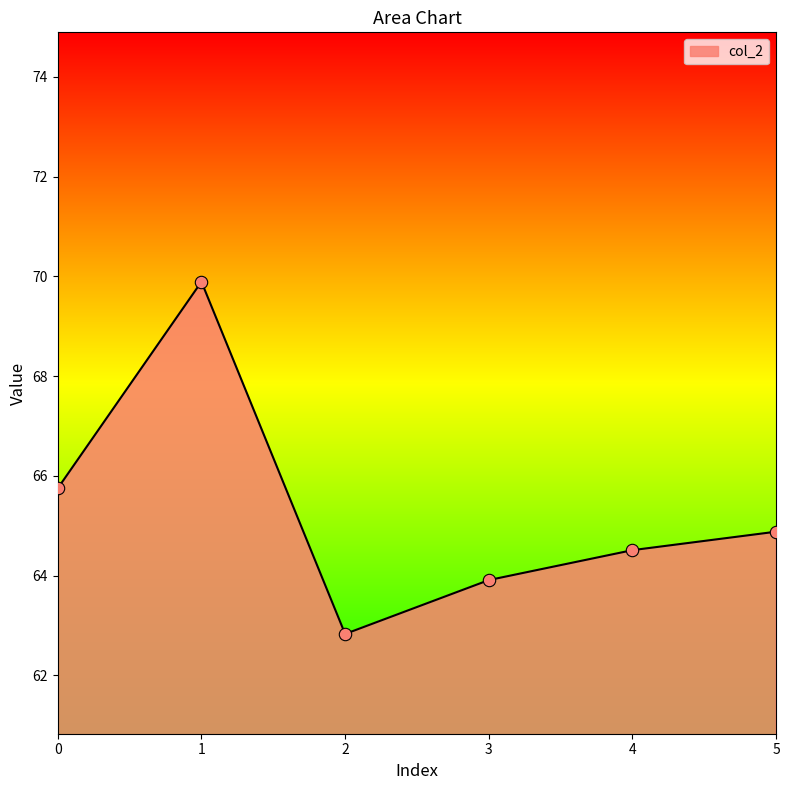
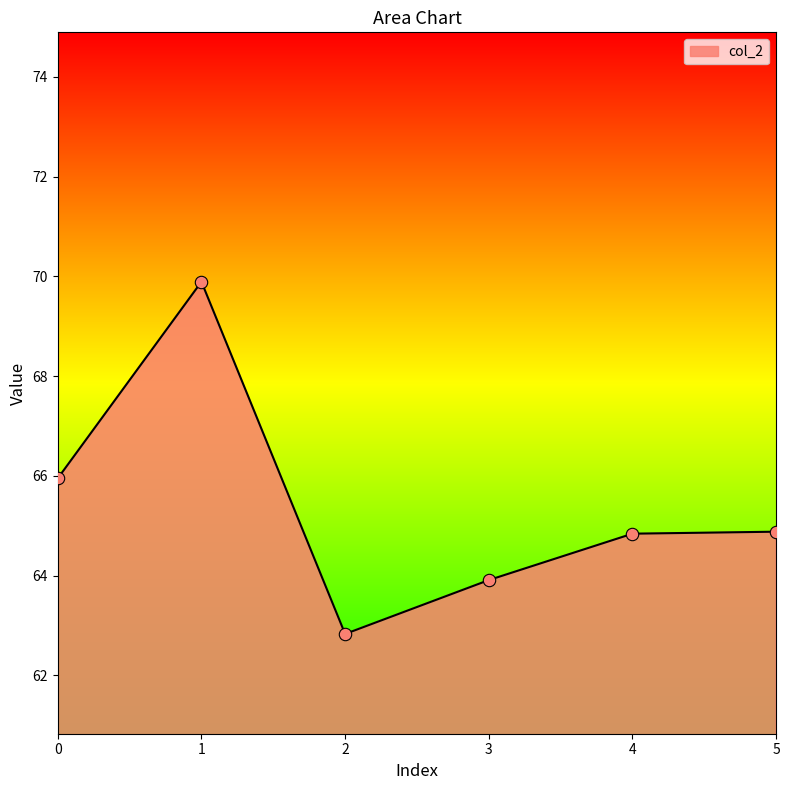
0: 65.8 -> 66.0
4: 64.5 -> 64.8
